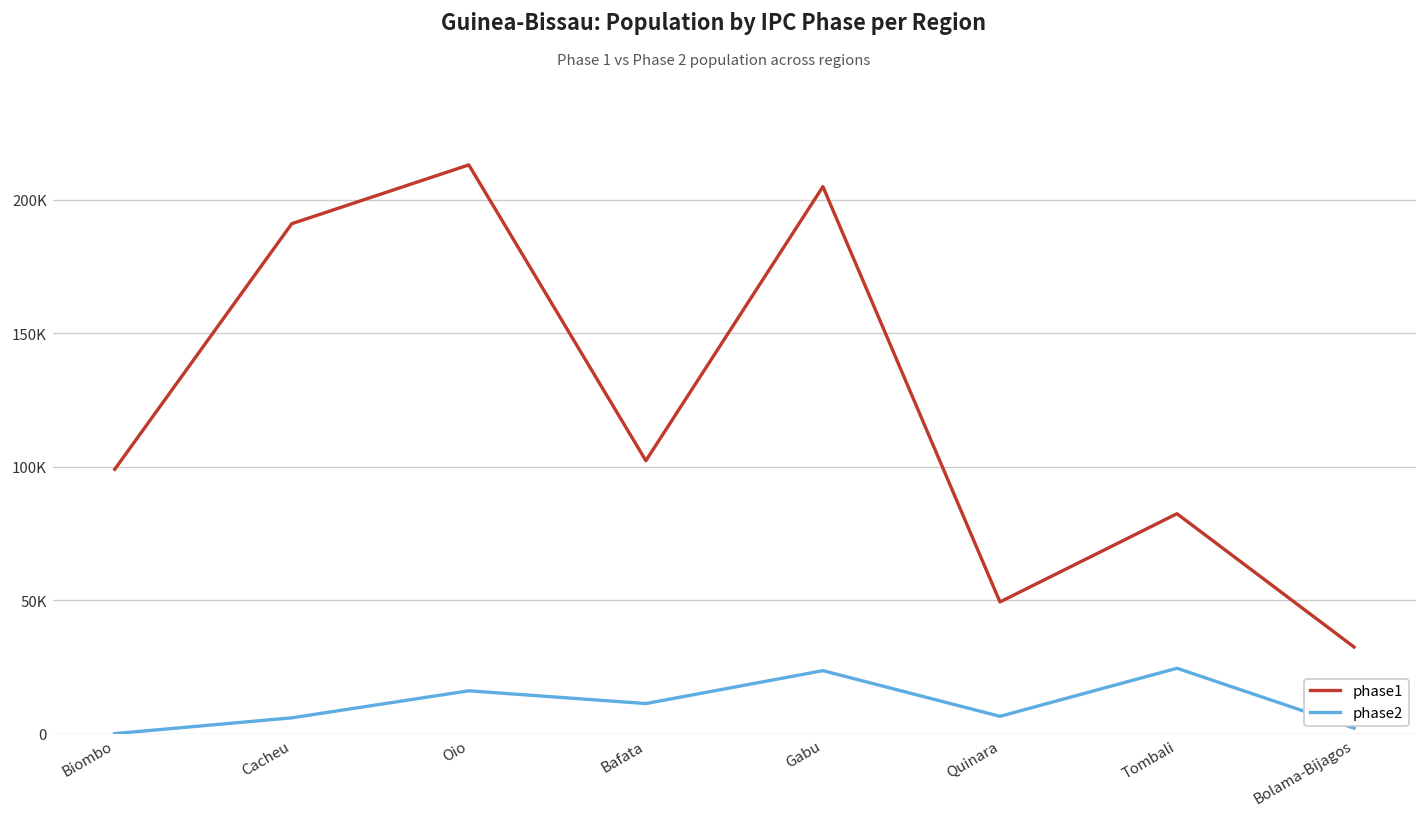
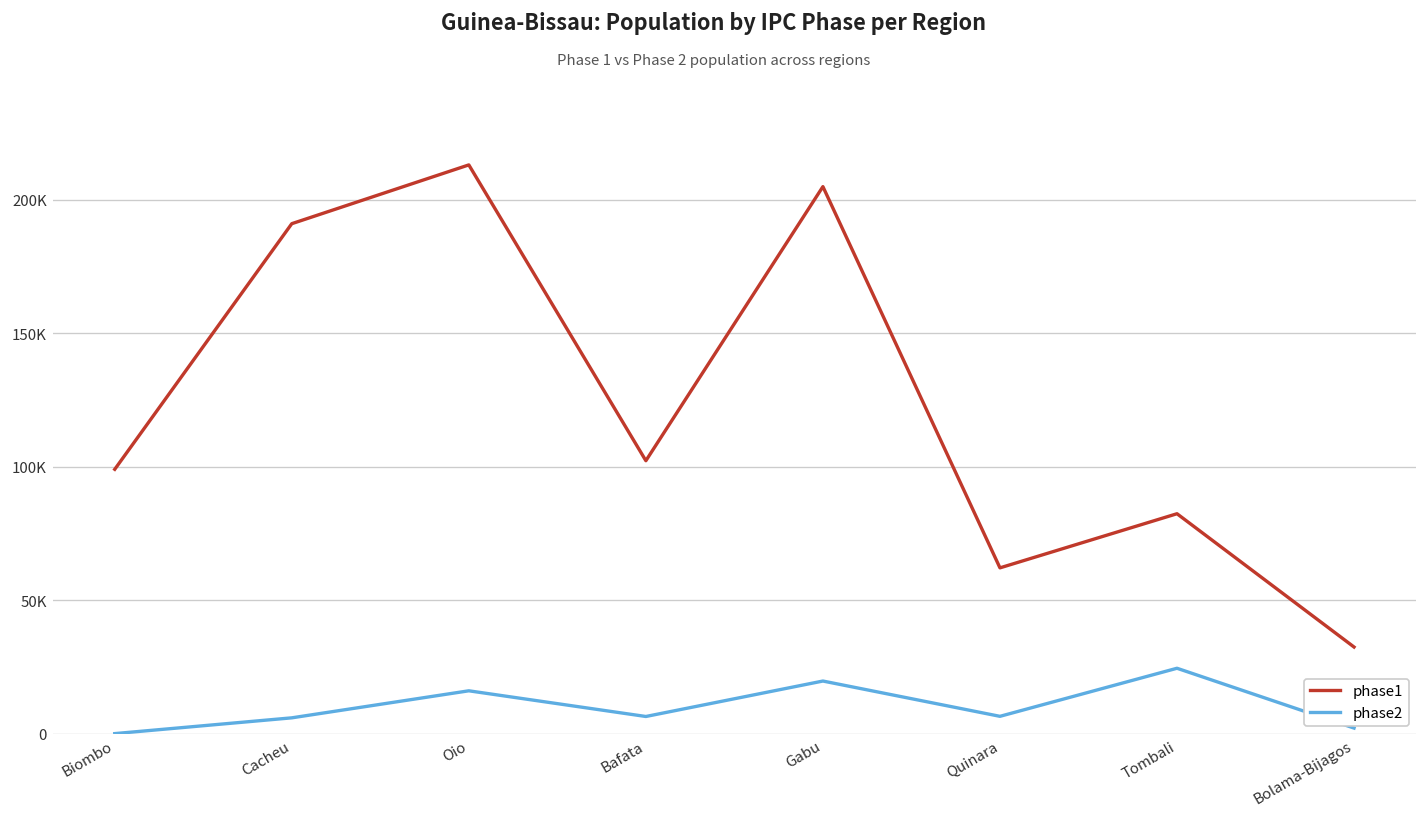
phase2, Bafata: 11000 -> 6000
phase2, Gabu: 24000 -> 20000
phase1, Quinara: 49000 -> 62000
